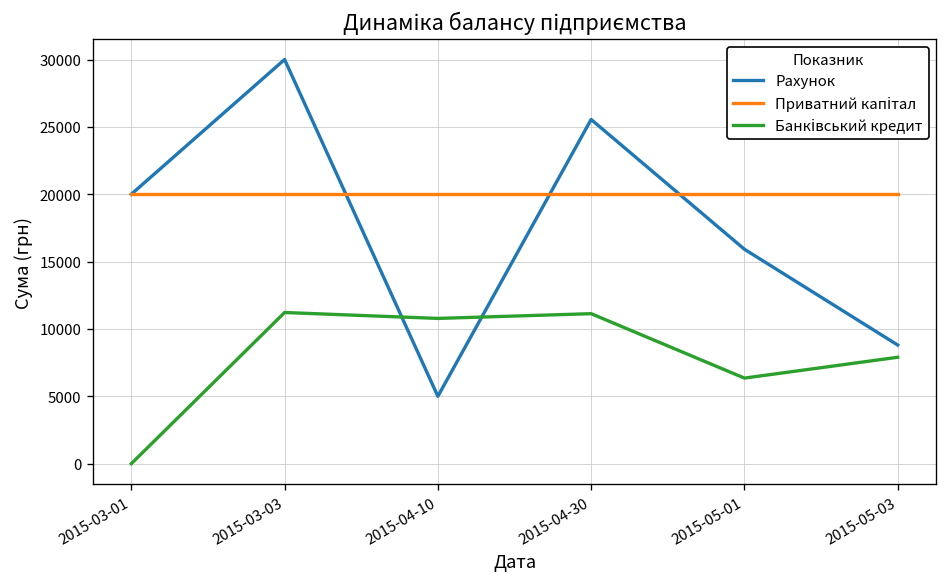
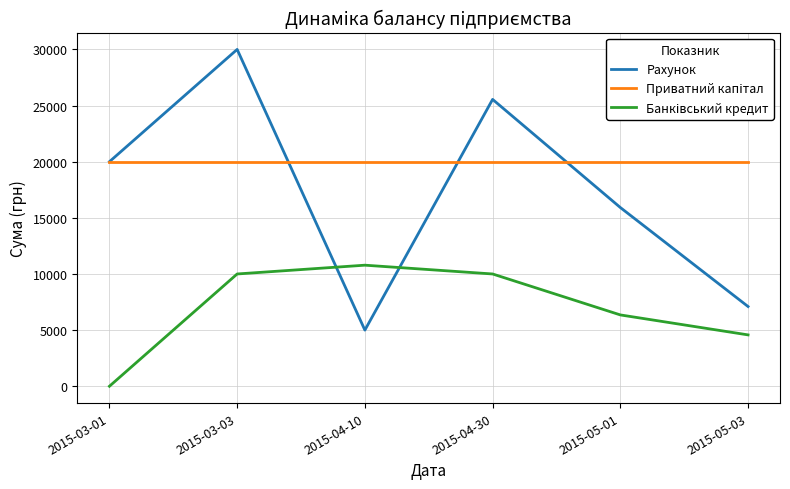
Банківський кредит, 2015-03-03: 11200 -> 10000
Банківський кредит, 2015-04-30: 11100 -> 10000
Рахунок, 2015-05-03: 8800 -> 7100
Банківський кредит, 2015-05-03: 7900 -> 4600
